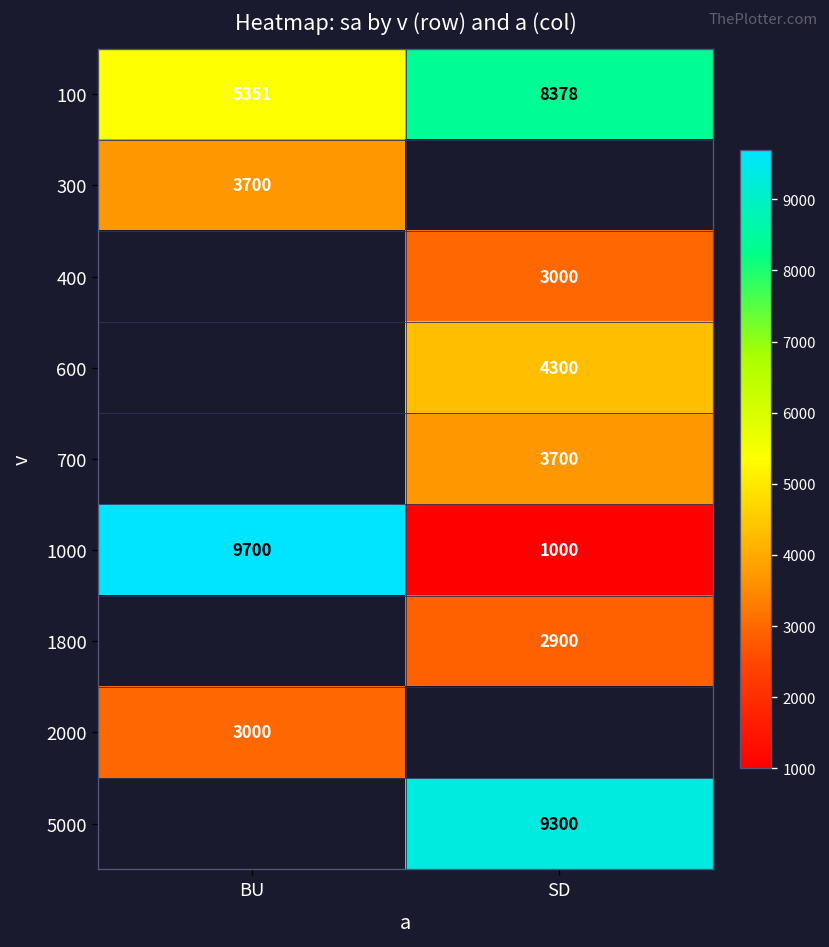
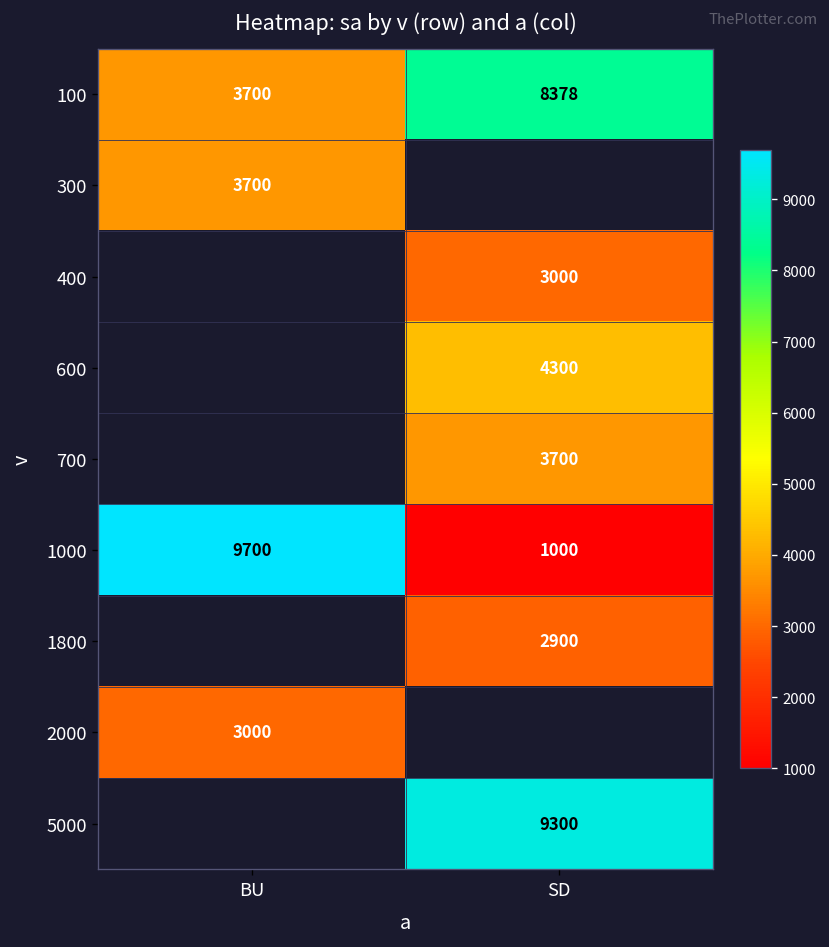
100, BU: 5351 -> 3700
